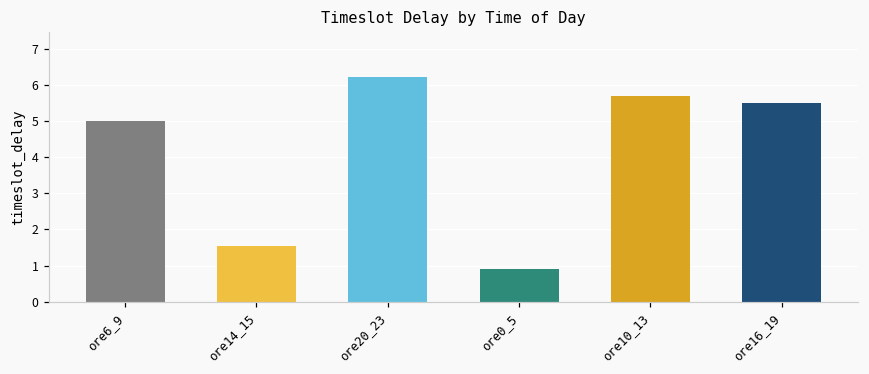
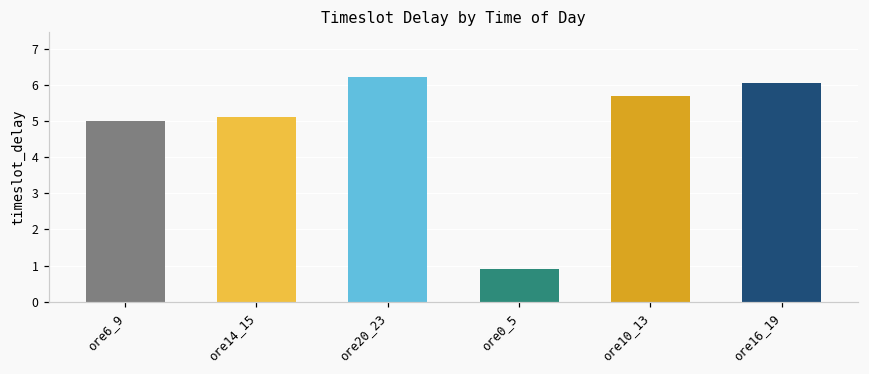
ore14_15: 1.5 -> 5.1
ore16_19: 5.5 -> 6.1
